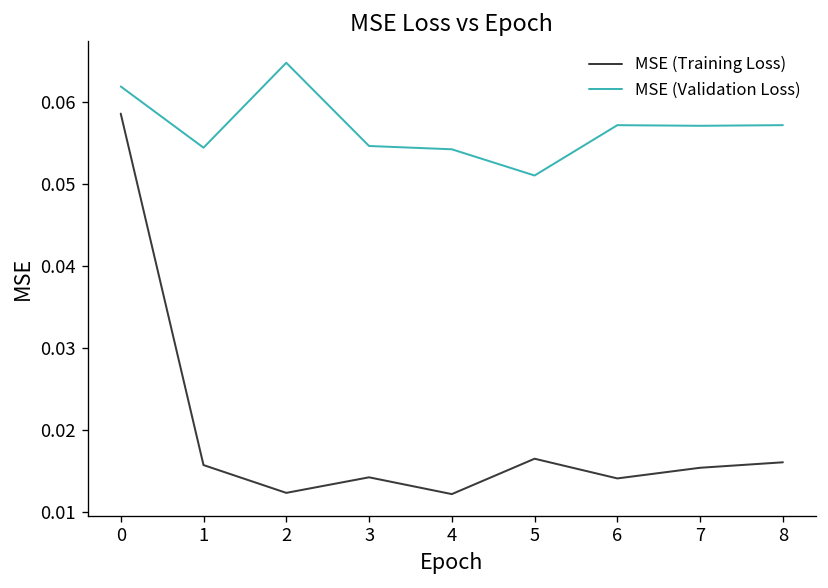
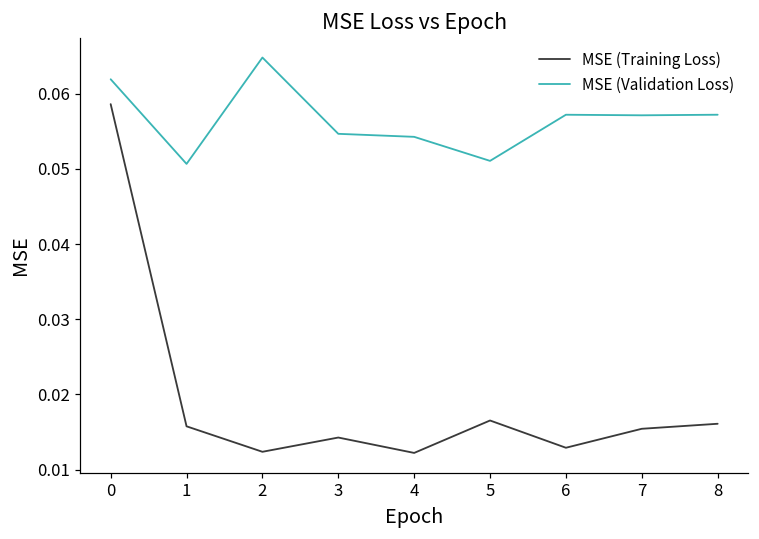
MSE (Validation Loss), 1: 0.054 -> 0.051
MSE (Training Loss), 6: 0.014 -> 0.013
